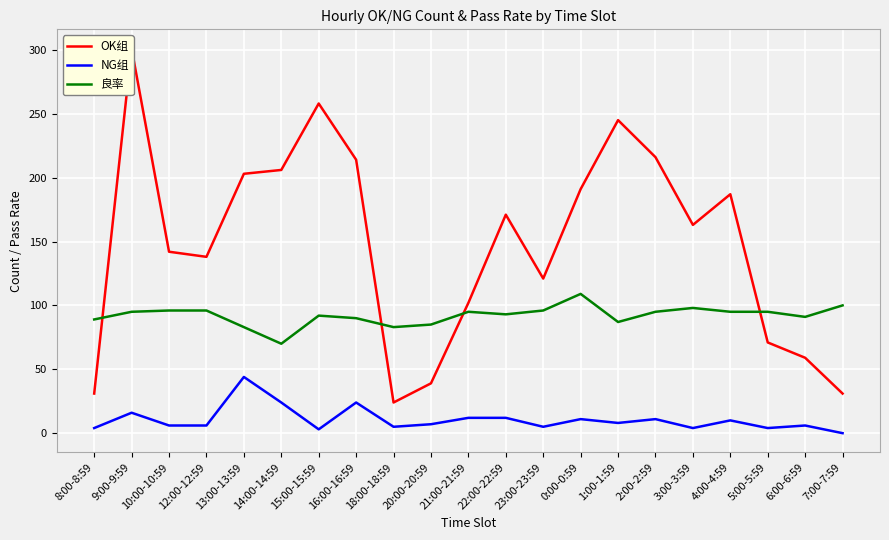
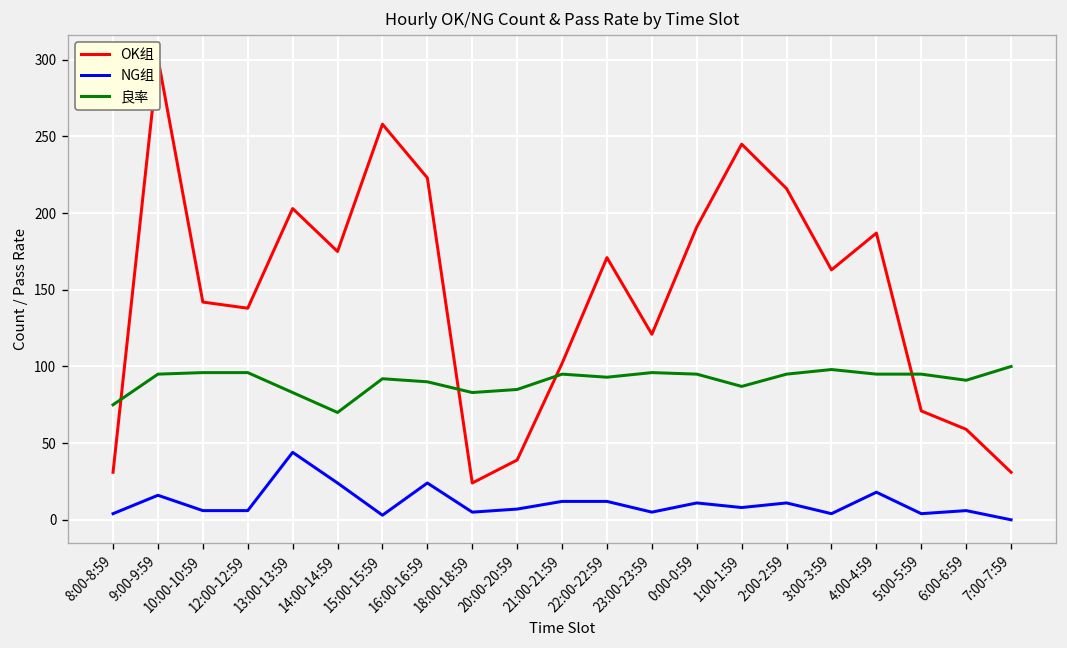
良率, 8:00-8:59: 89 -> 75
OK组, 14:00-14:59: 206 -> 175
OK组, 16:00-16:59: 214 -> 223
良率, 0:00-0:59: 109 -> 95
NG组, 4:00-4:59: 10 -> 18
